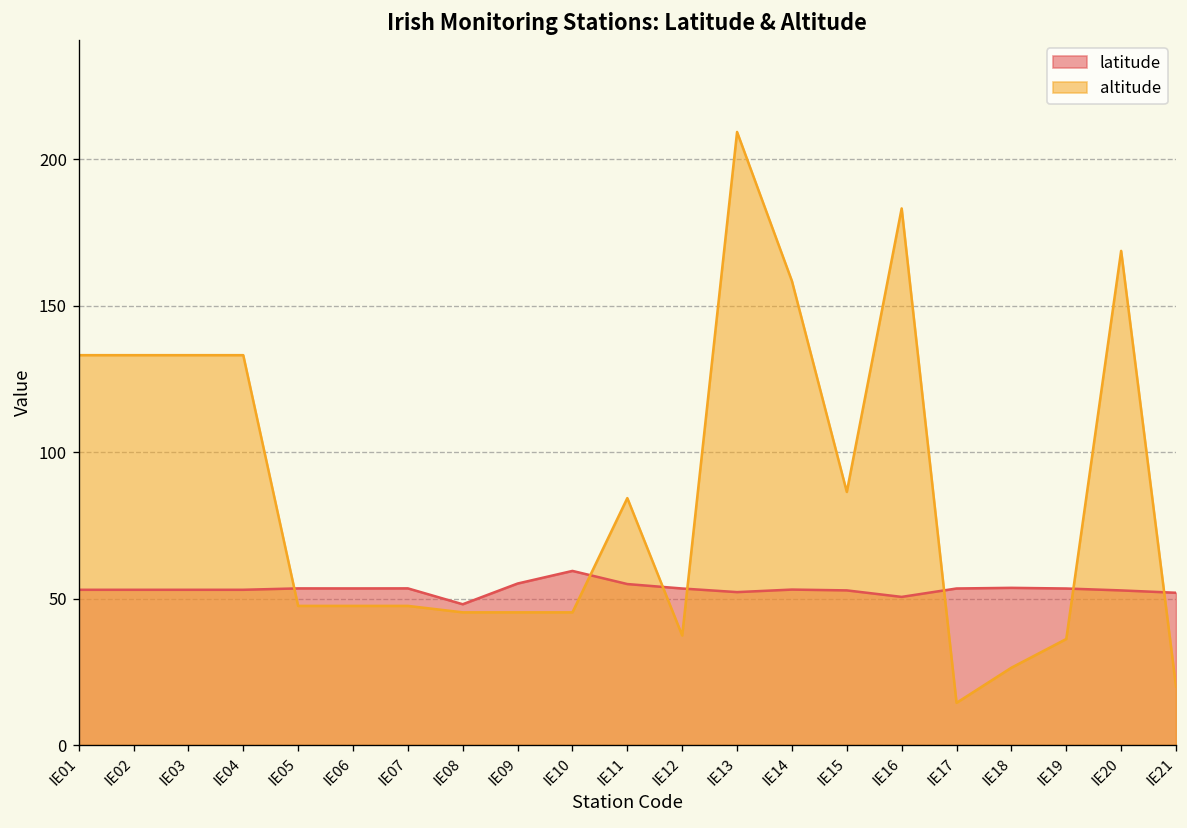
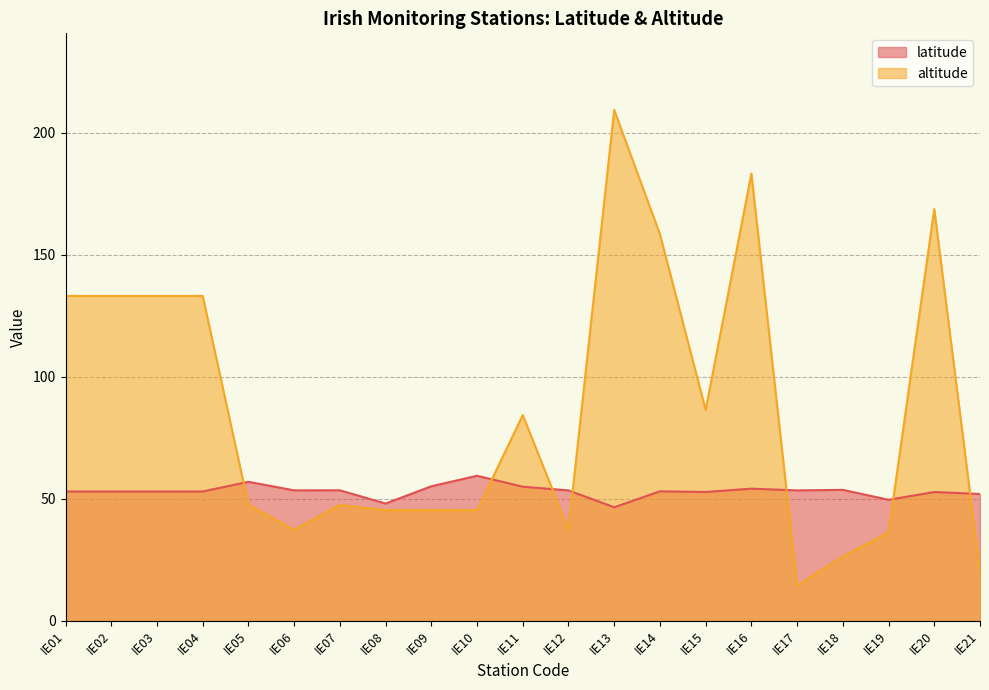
latitude, IE05: 53 -> 57
altitude, IE06: 48 -> 37
latitude, IE13: 52 -> 47
latitude, IE16: 51 -> 54
latitude, IE19: 53 -> 50
